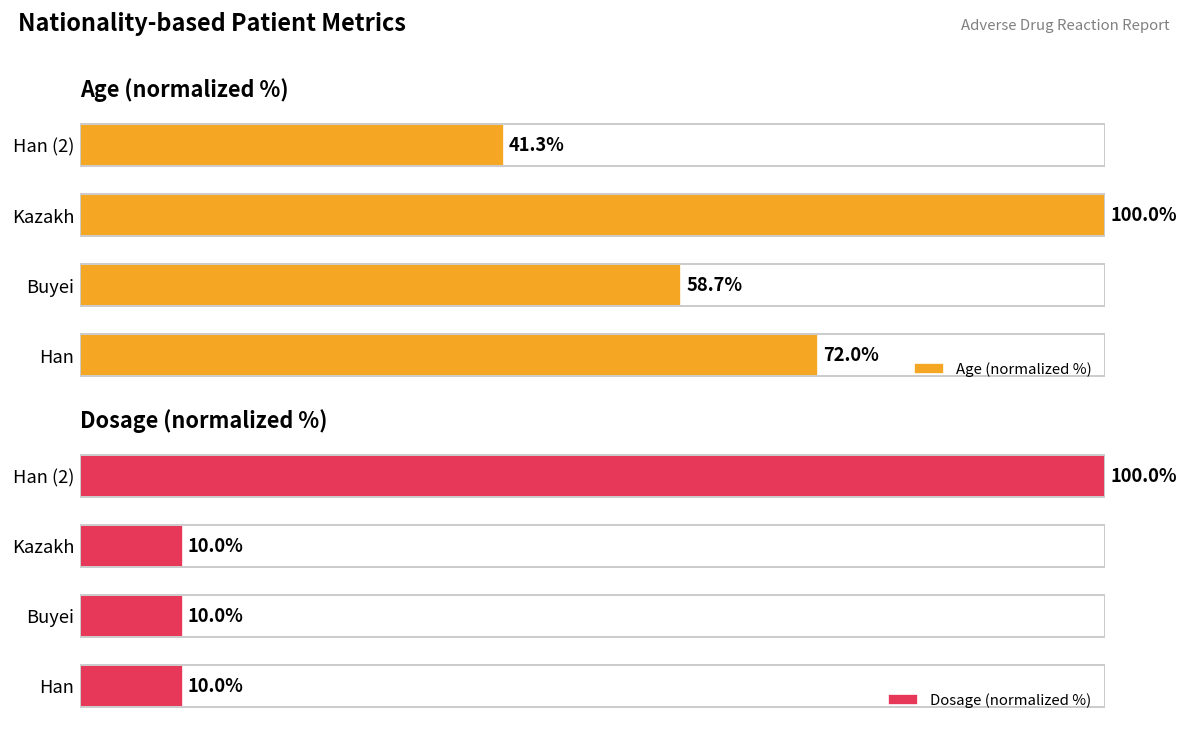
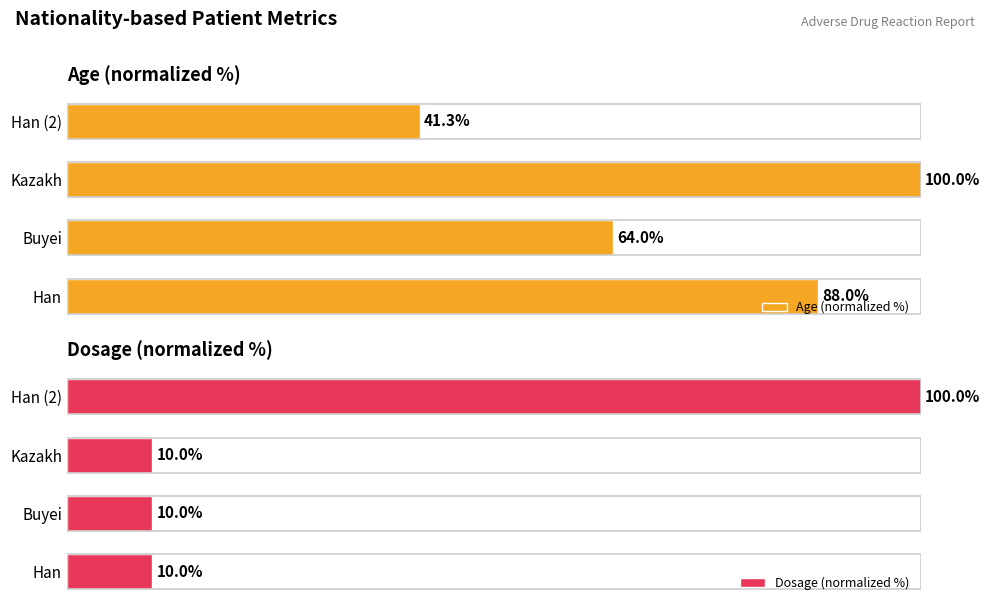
Age (normalized %), Buyei: 58.7% -> 64.0%
Age (normalized %), Han: 72.0% -> 88.0%
